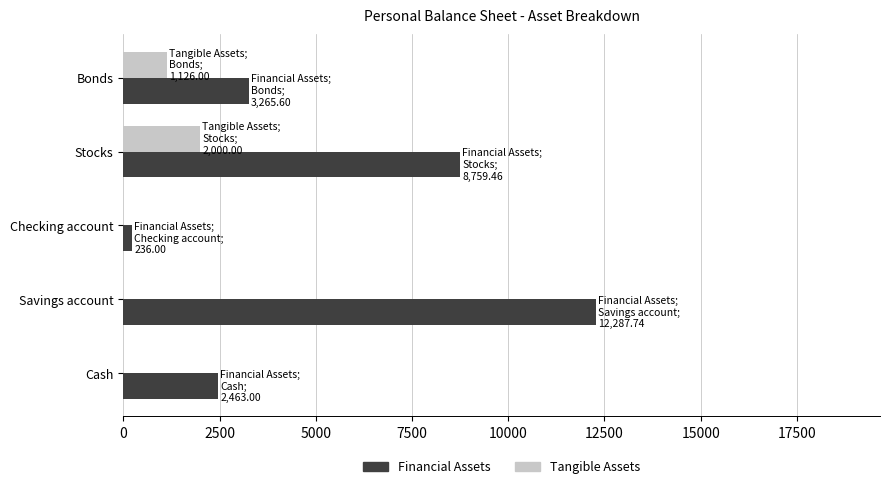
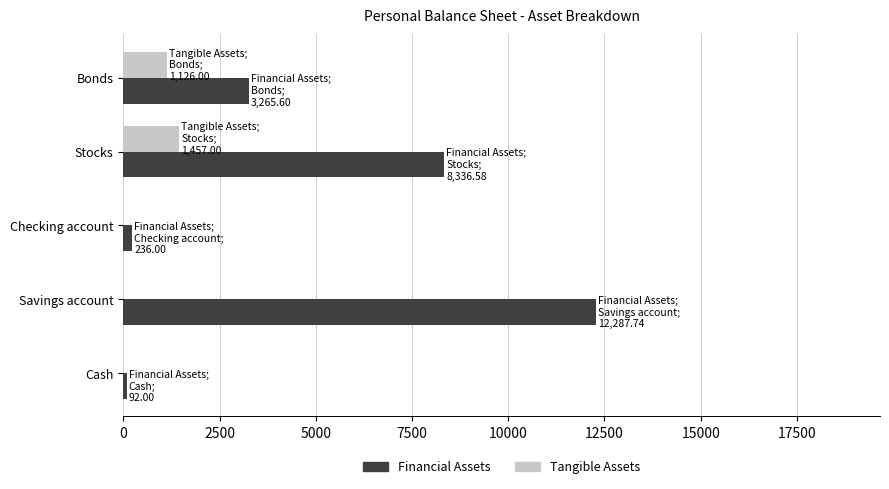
Tangible Assets, Stocks: 2,000.00 -> 1,457.00
Financial Assets, Stocks: 8,759.46 -> 8,336.58
Financial Assets, Cash: 2,463.00 -> 92.00
